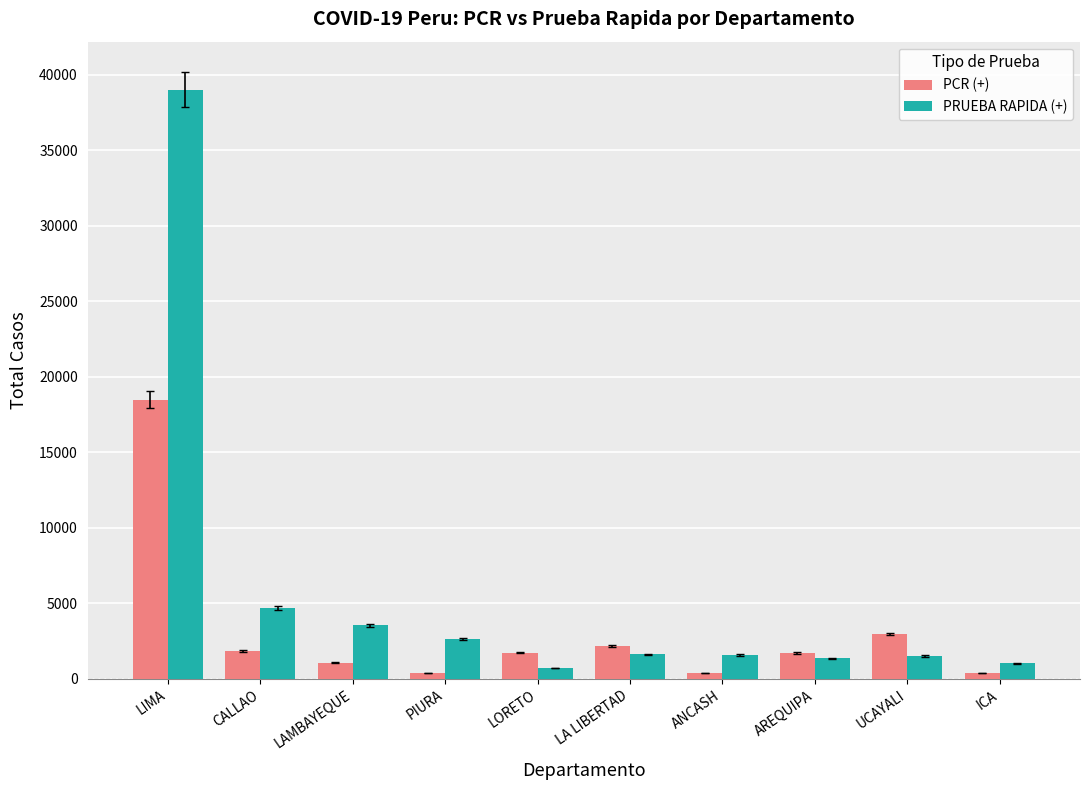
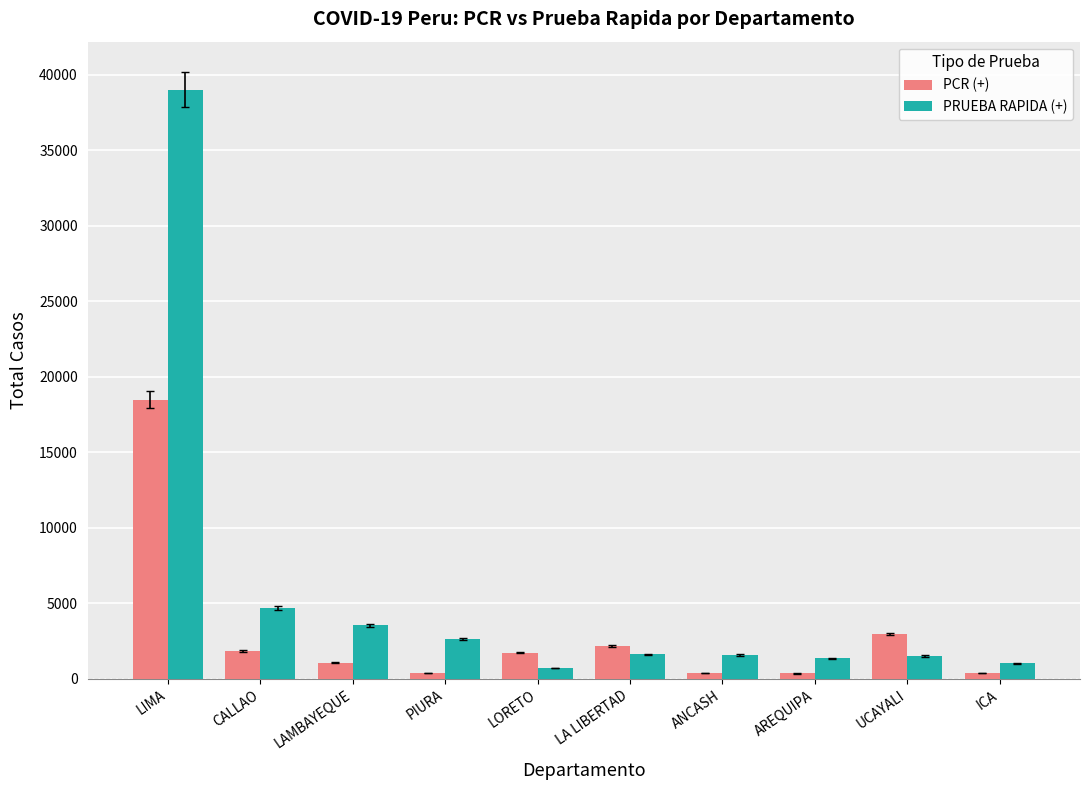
PCR (+), AREQUIPA: 1700 -> 400
